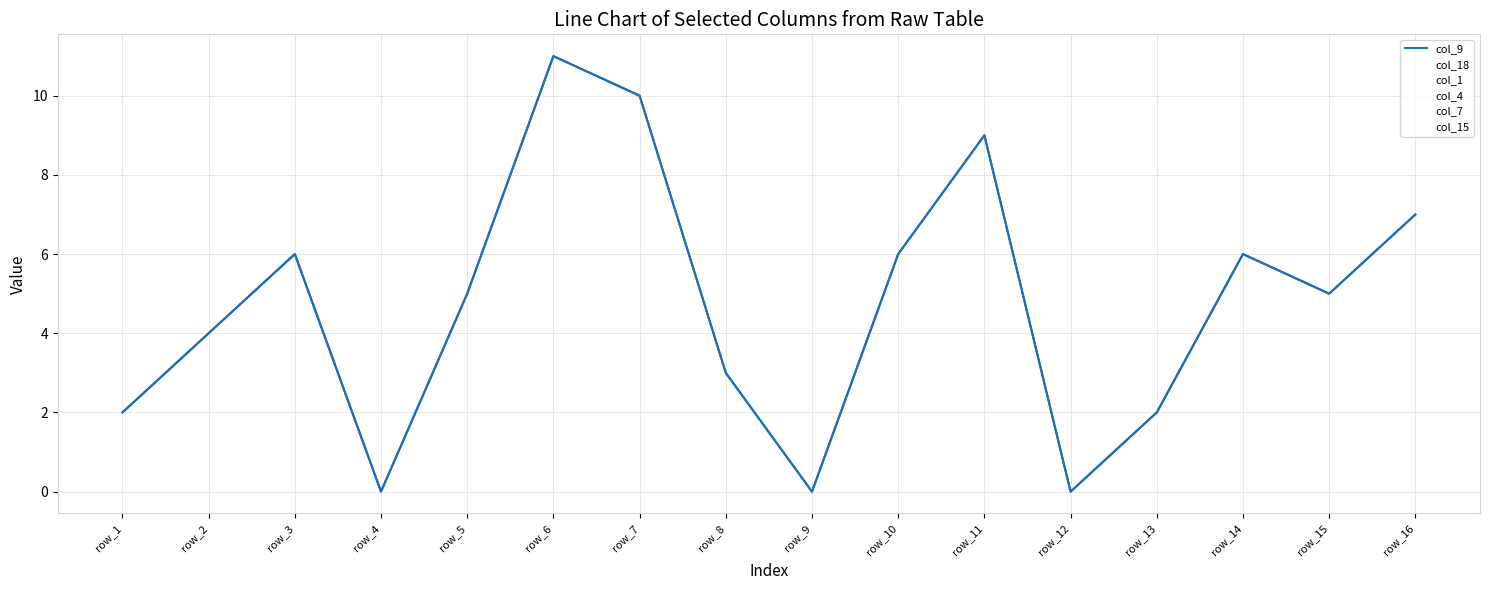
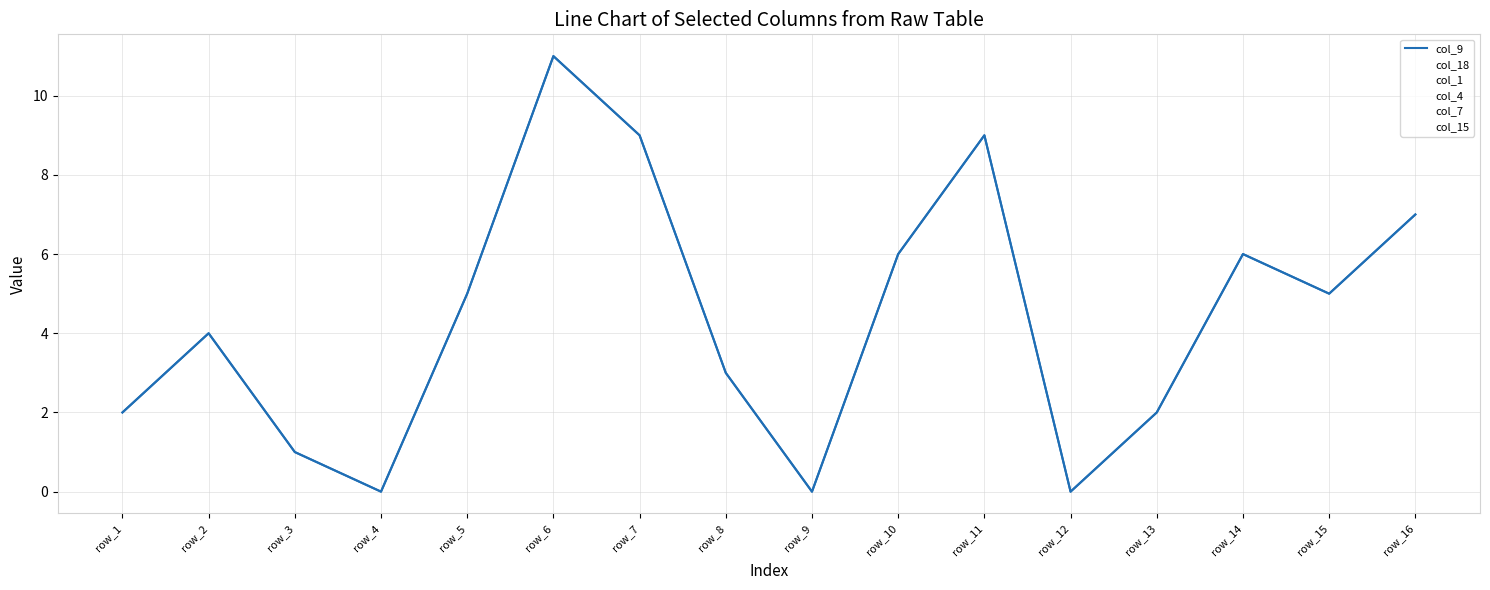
col_9, row_3: 6 -> 1
col_9, row_7: 10 -> 9
